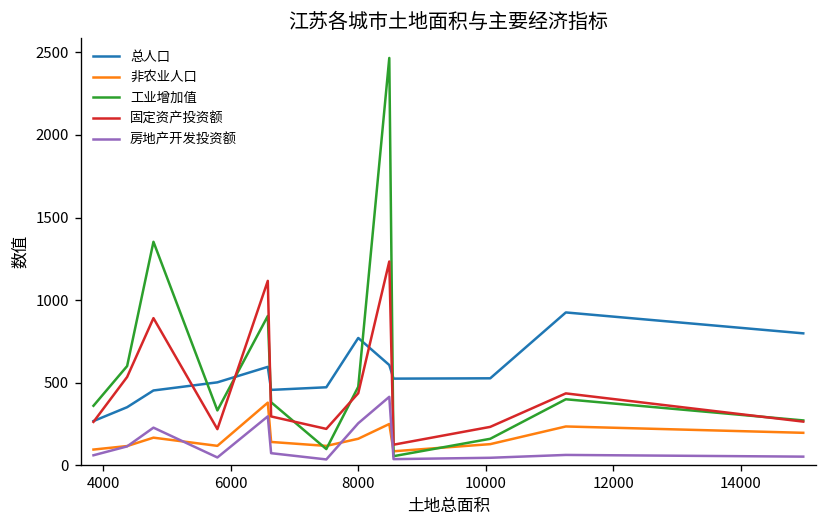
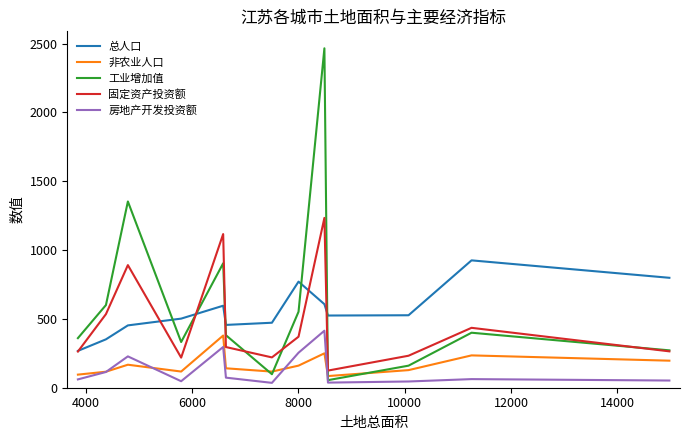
工业增加值, 8000: 480 -> 550
固定资产投资额, 8000: 440 -> 370
